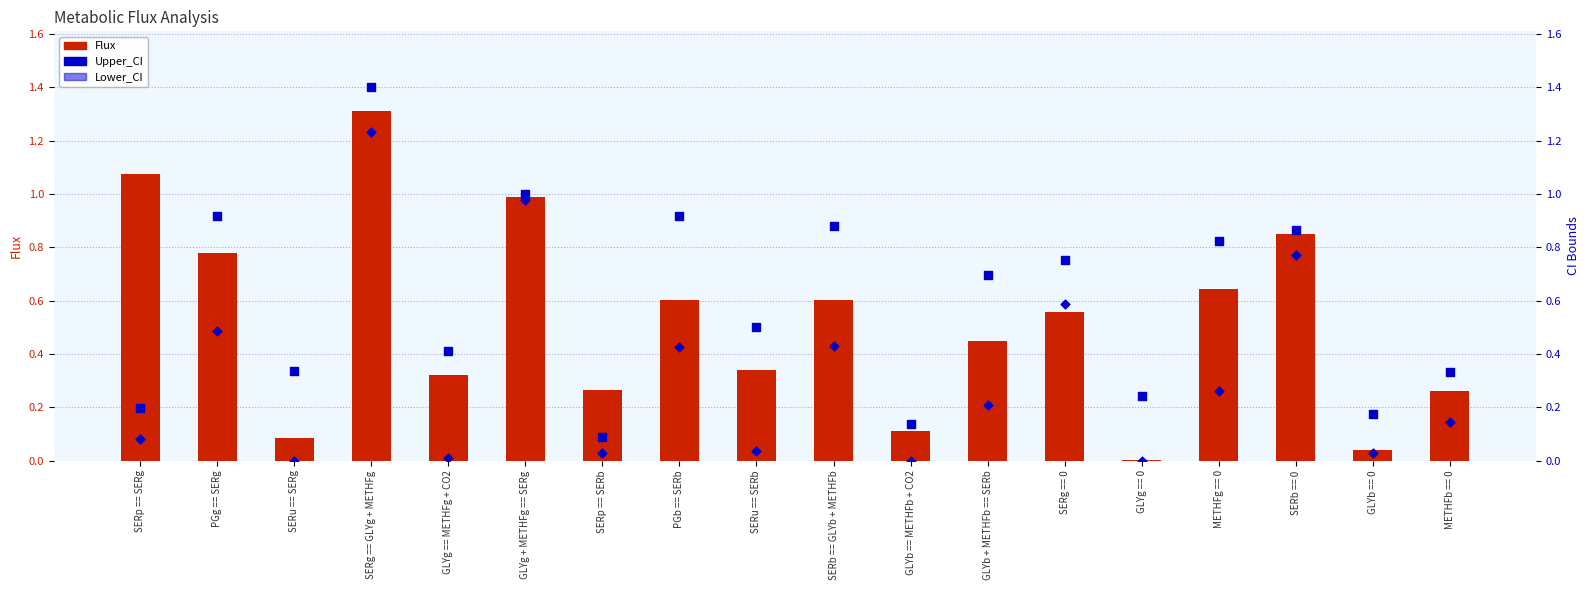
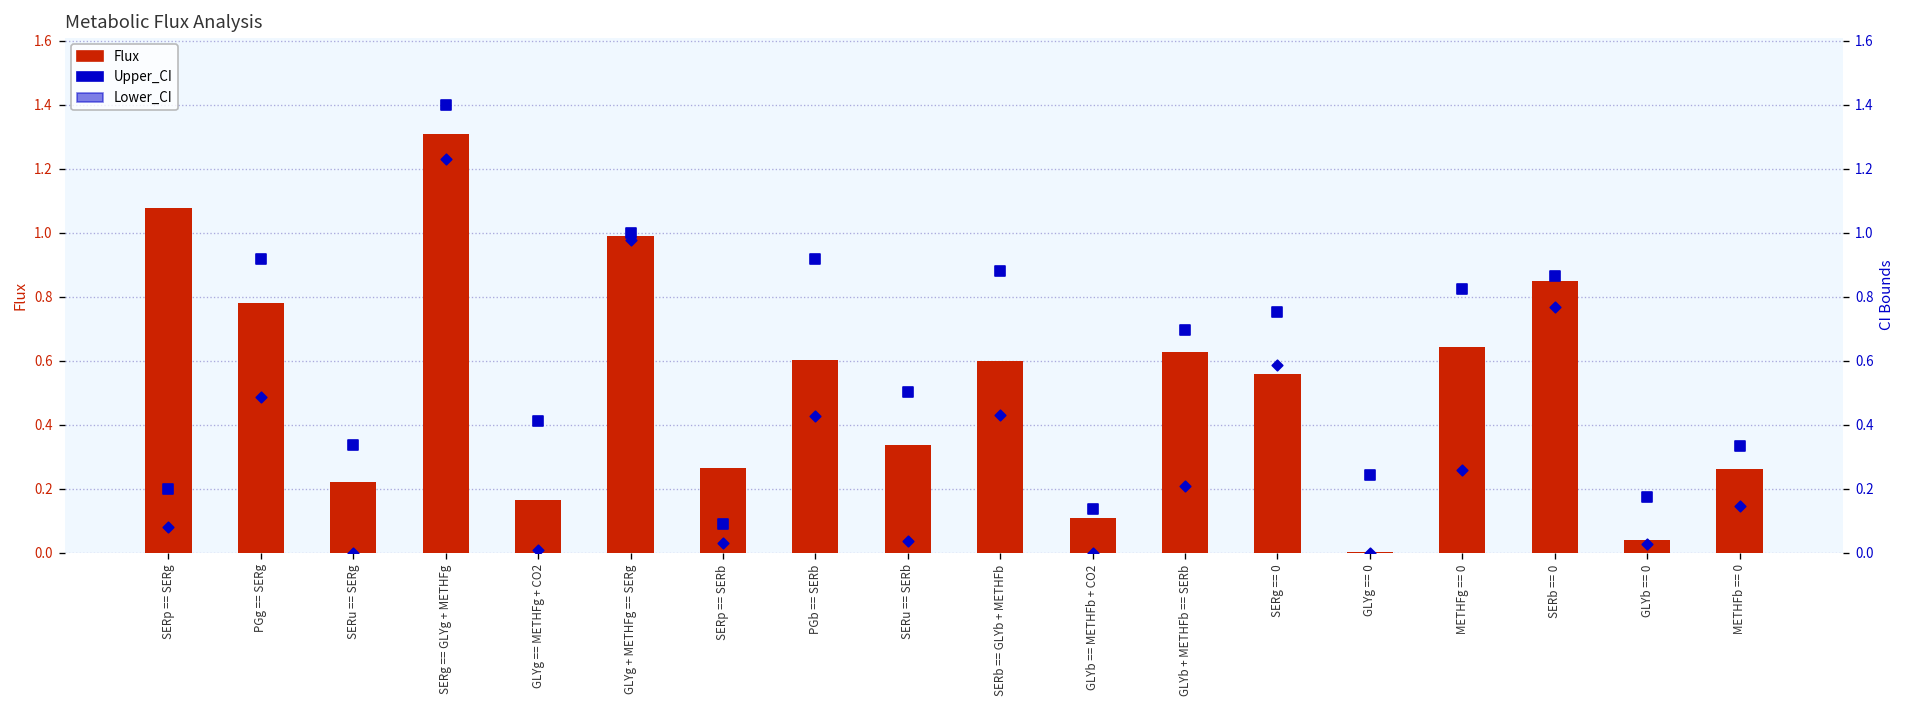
Flux, SERu == SERg: 0.09 -> 0.22
Flux, GLYg == METHFg + CO2: 0.32 -> 0.16
Flux, GLYb + METHFb == SERb: 0.45 -> 0.63
